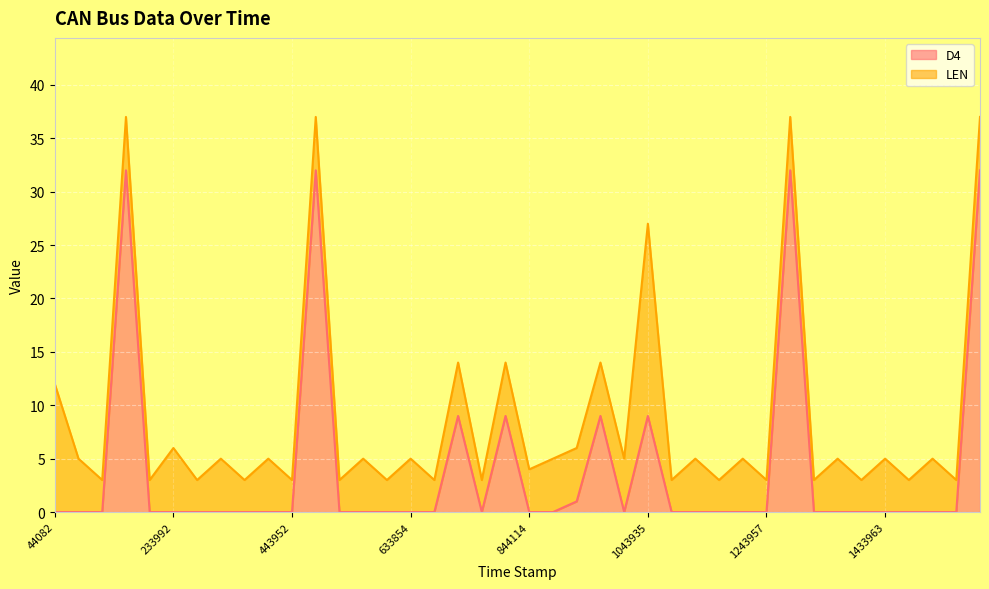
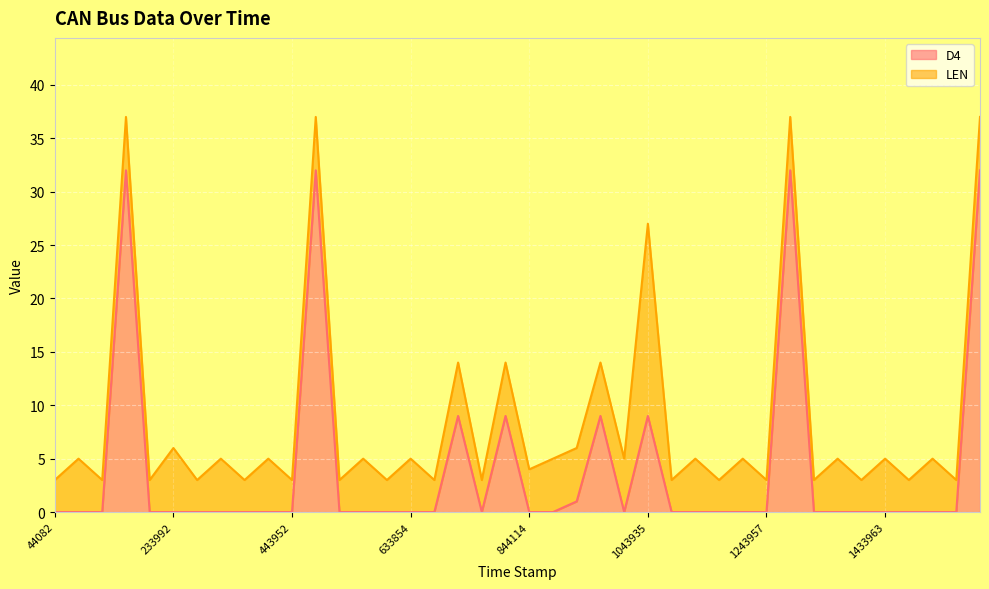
LEN, 44082: 12 -> 3
